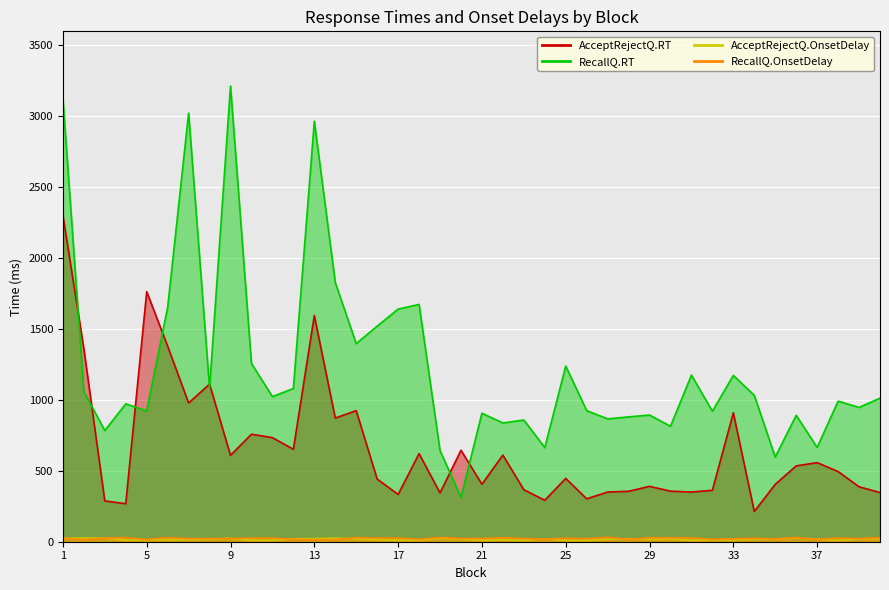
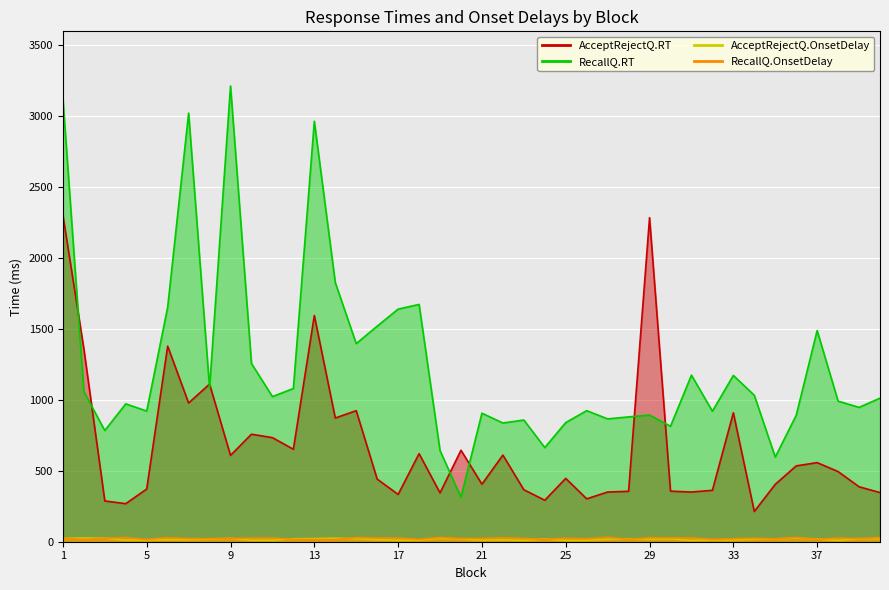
AcceptRejectQ.RT, 5: 1760 -> 370
RecallQ.RT, 25: 1240 -> 840
AcceptRejectQ.RT, 29: 390 -> 2280
RecallQ.RT, 37: 660 -> 1490
